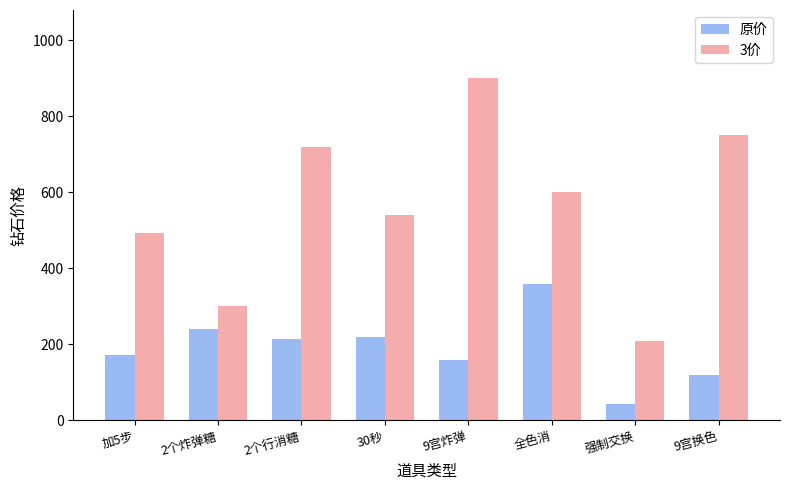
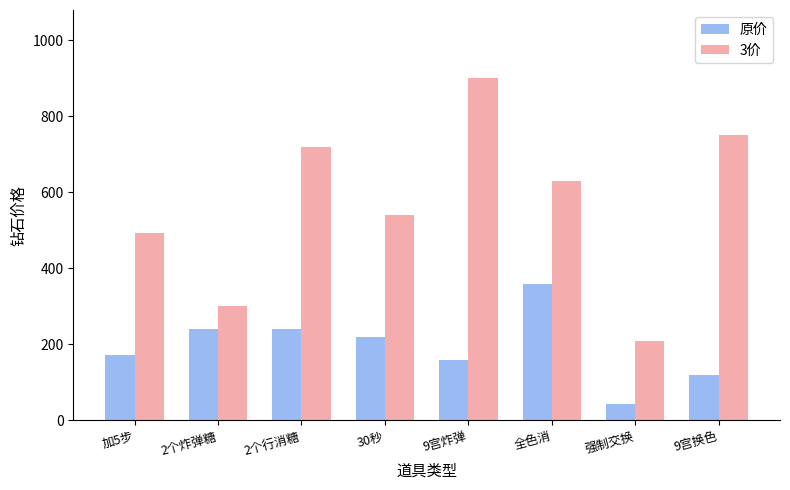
原价, 2个行消糖: 210 -> 240
3价, 全色消: 600 -> 630
